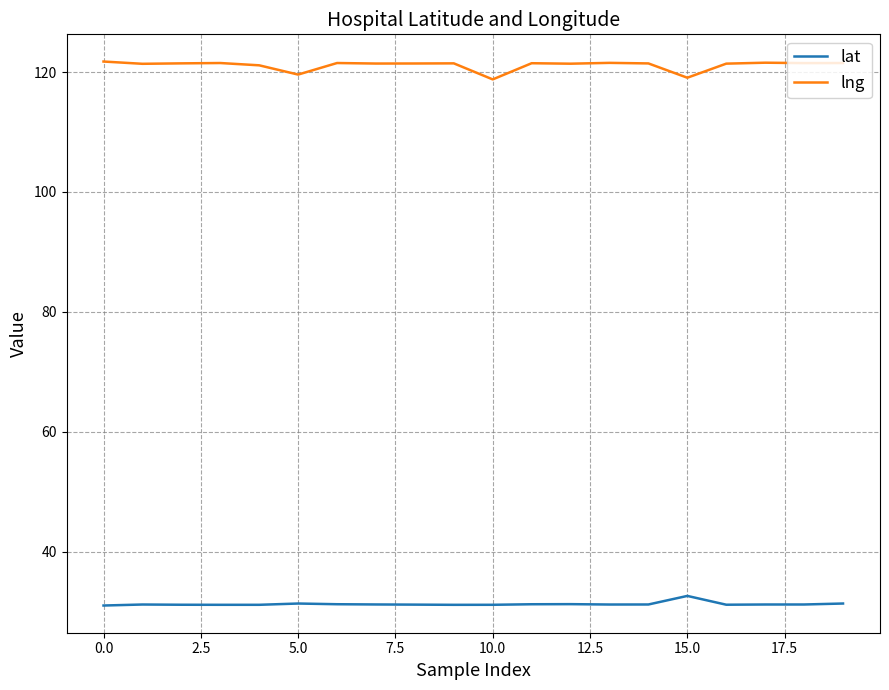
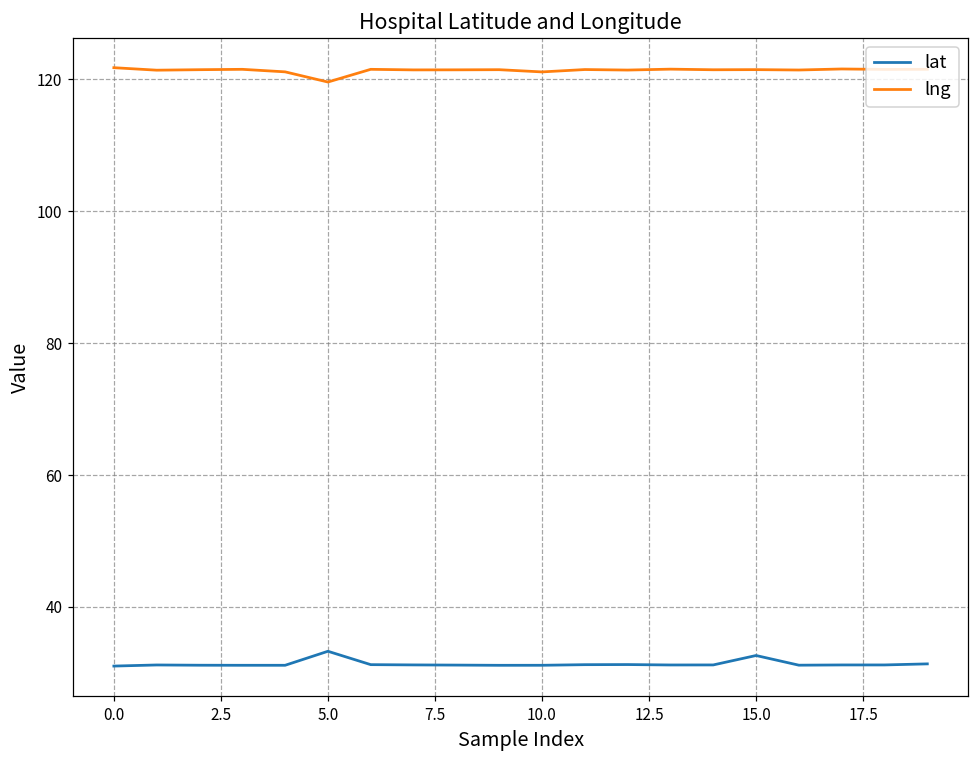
lat, 5.0: 31 -> 33
lng, 10.0: 119 -> 121
lng, 15.0: 119 -> 121
